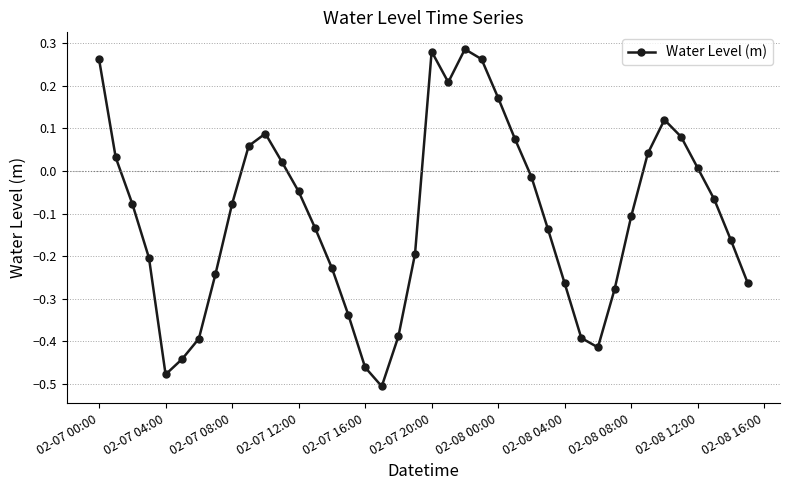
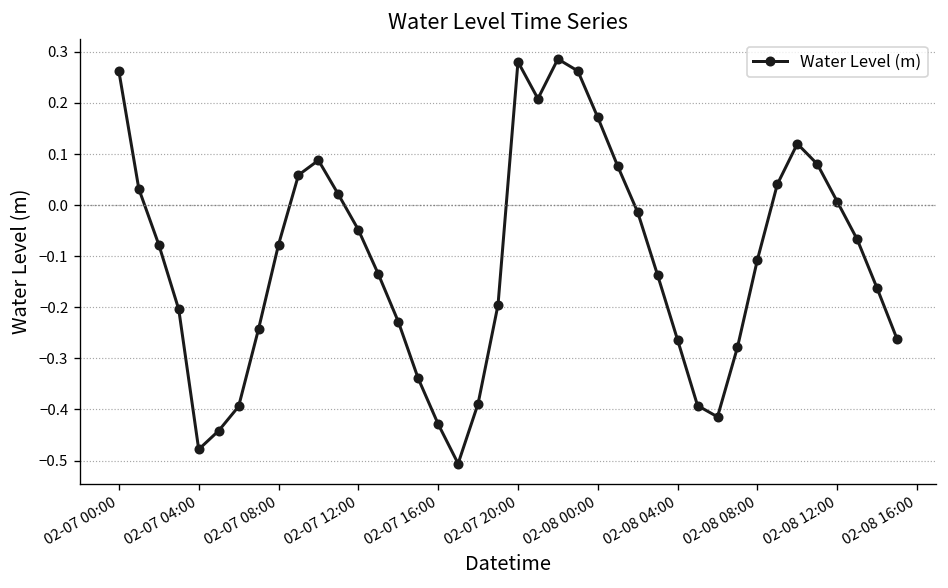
02-07 16:00: -0.46 -> -0.43
